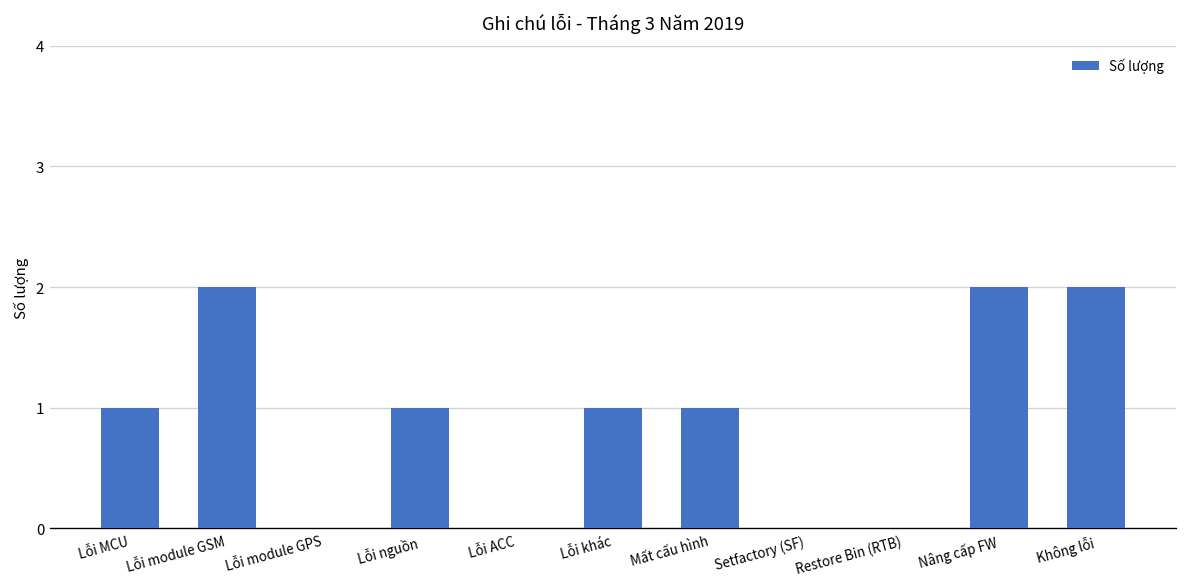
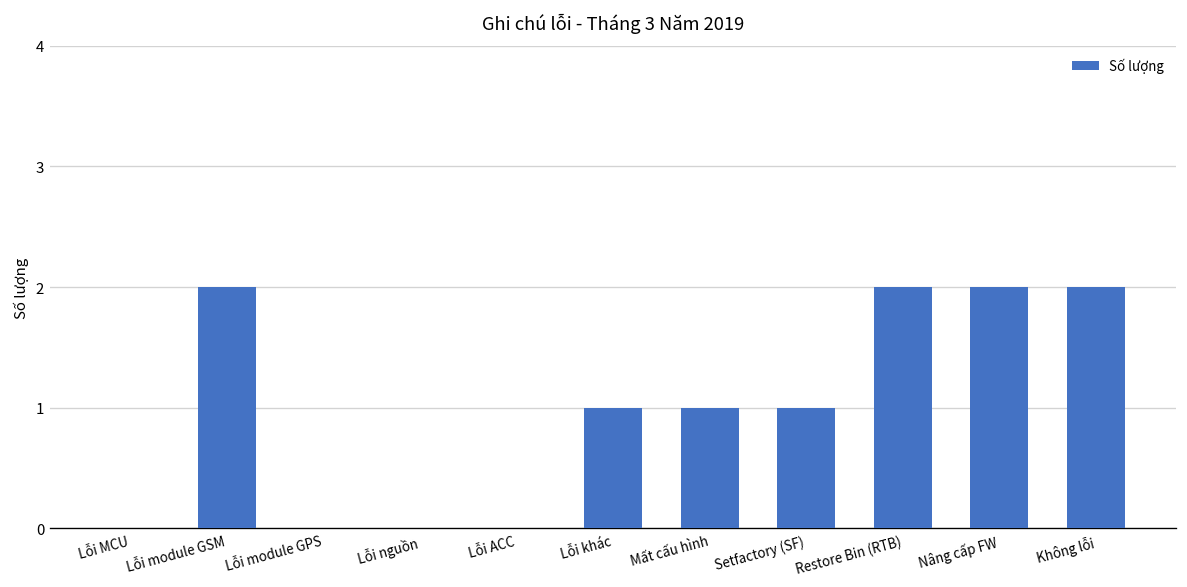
Lỗi MCU: 1 -> 0
Lỗi nguồn: 1 -> 0
Setfactory (SF): 0 -> 1
Restore Bin (RTB): 0 -> 2
